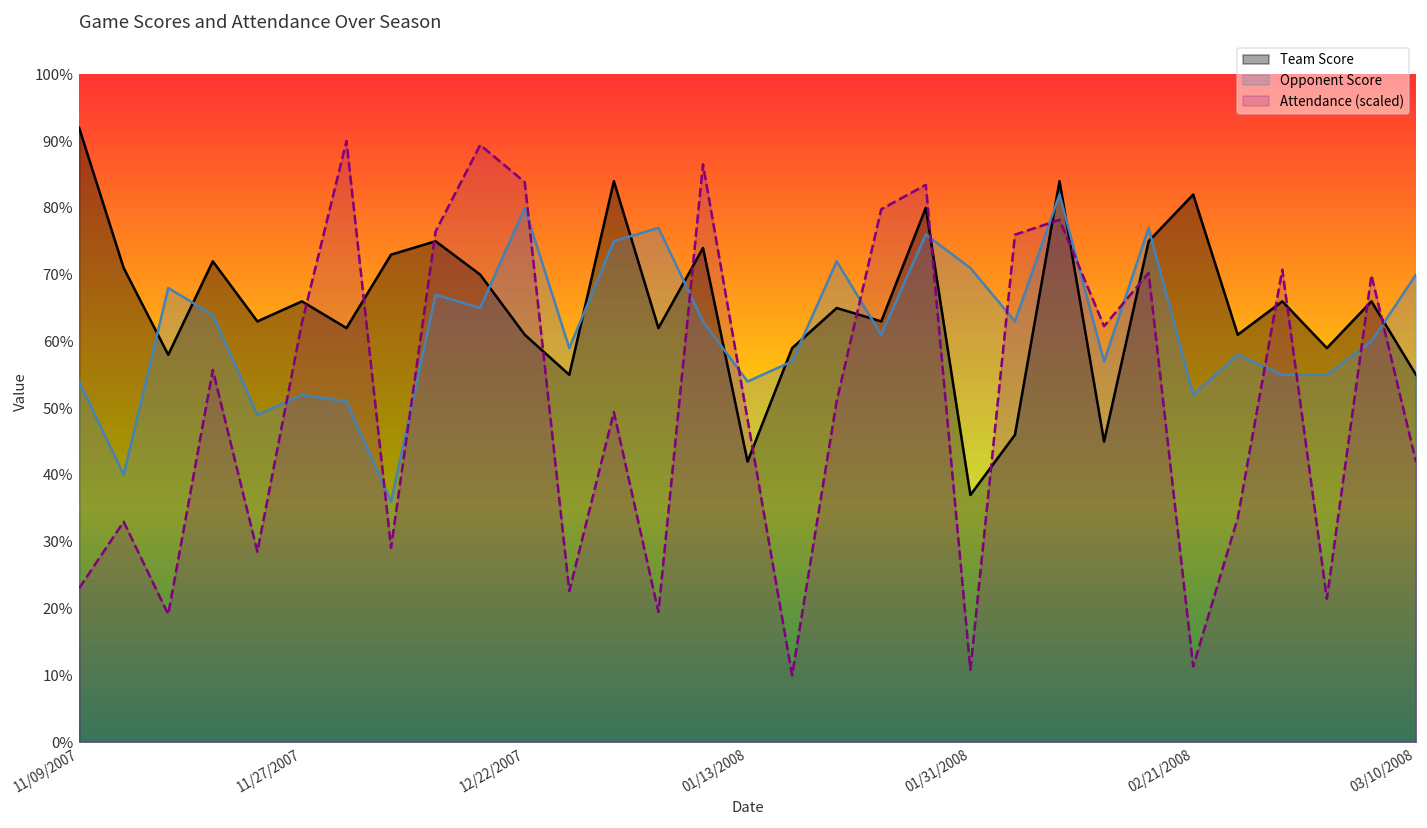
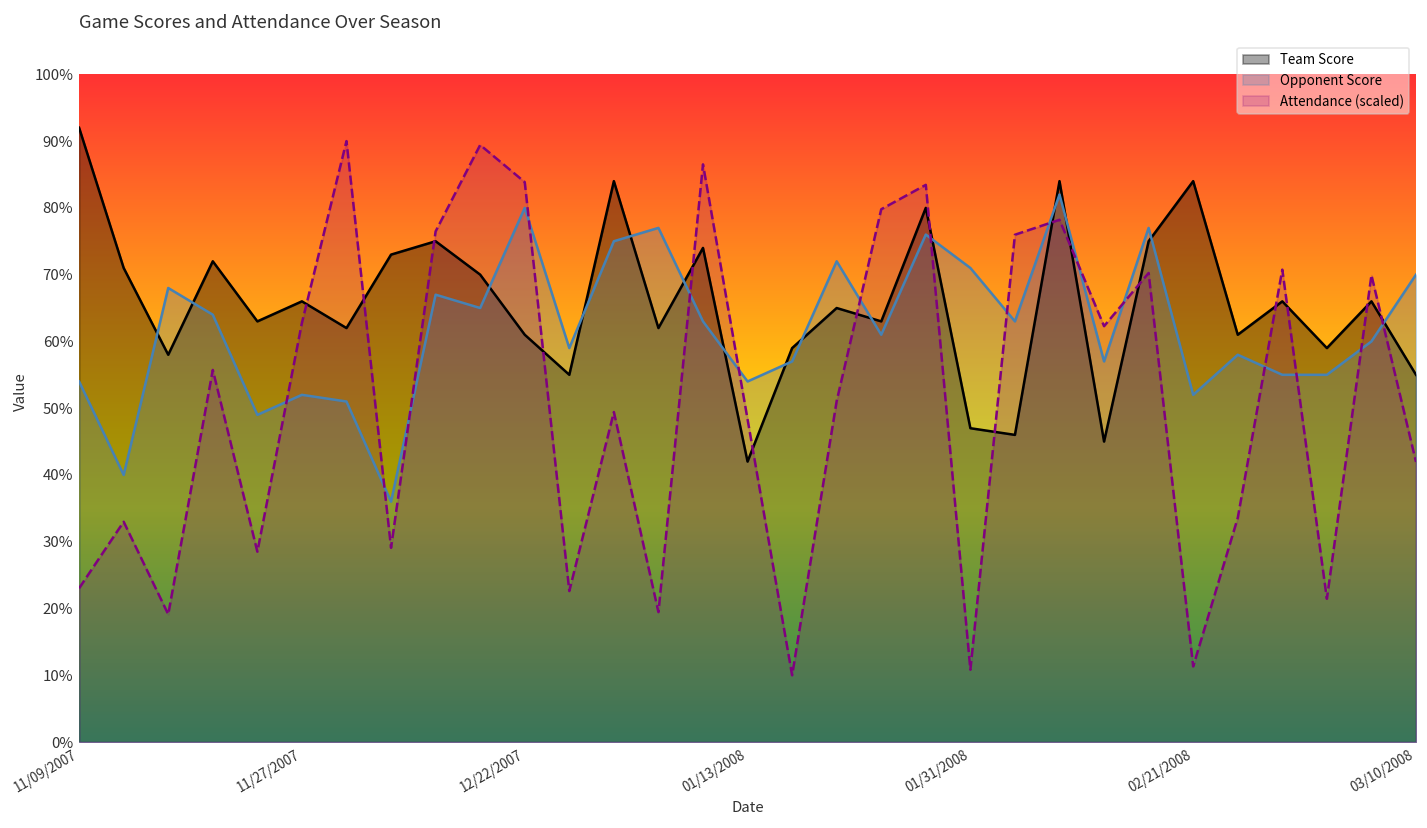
Team Score, 01/31/2008: 37% -> 47%
Team Score, 02/21/2008: 82% -> 84%
